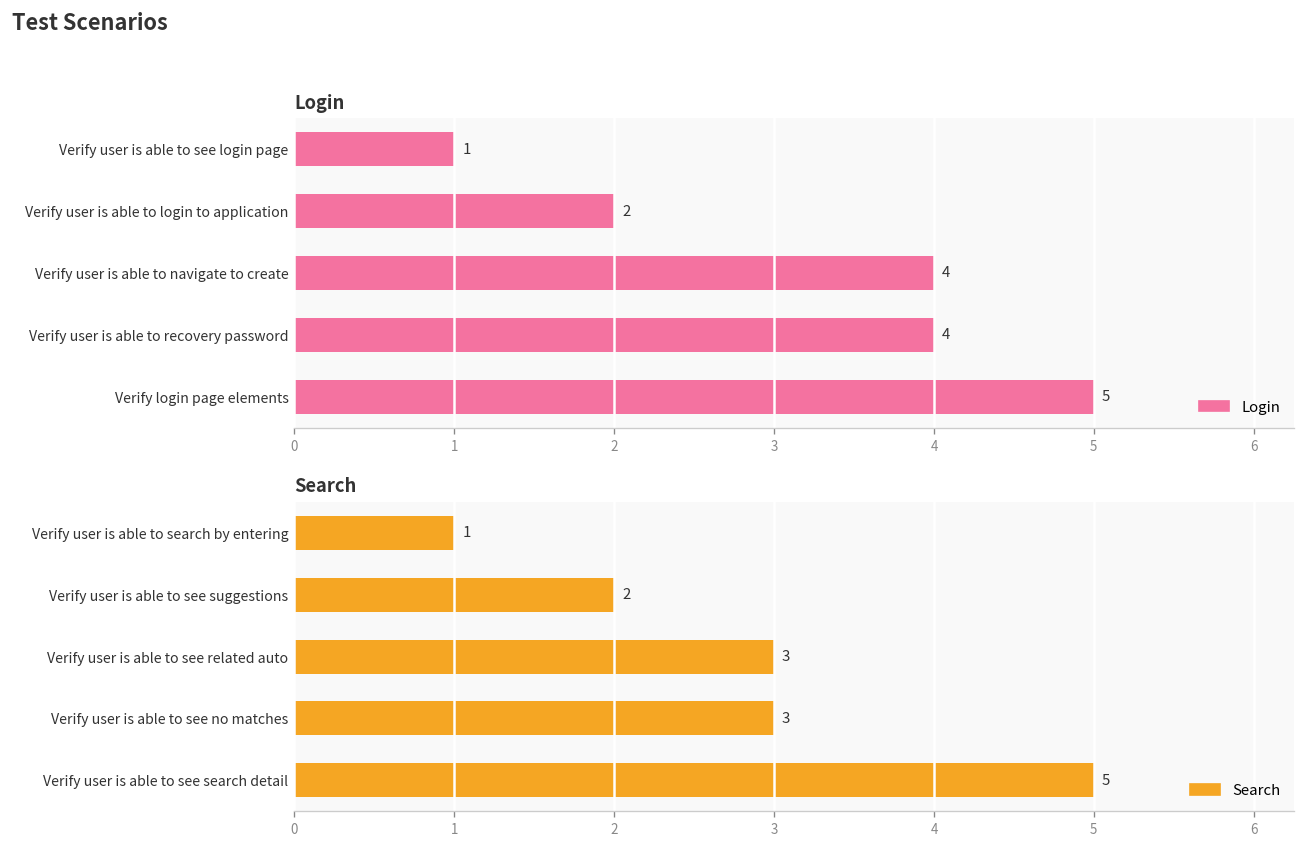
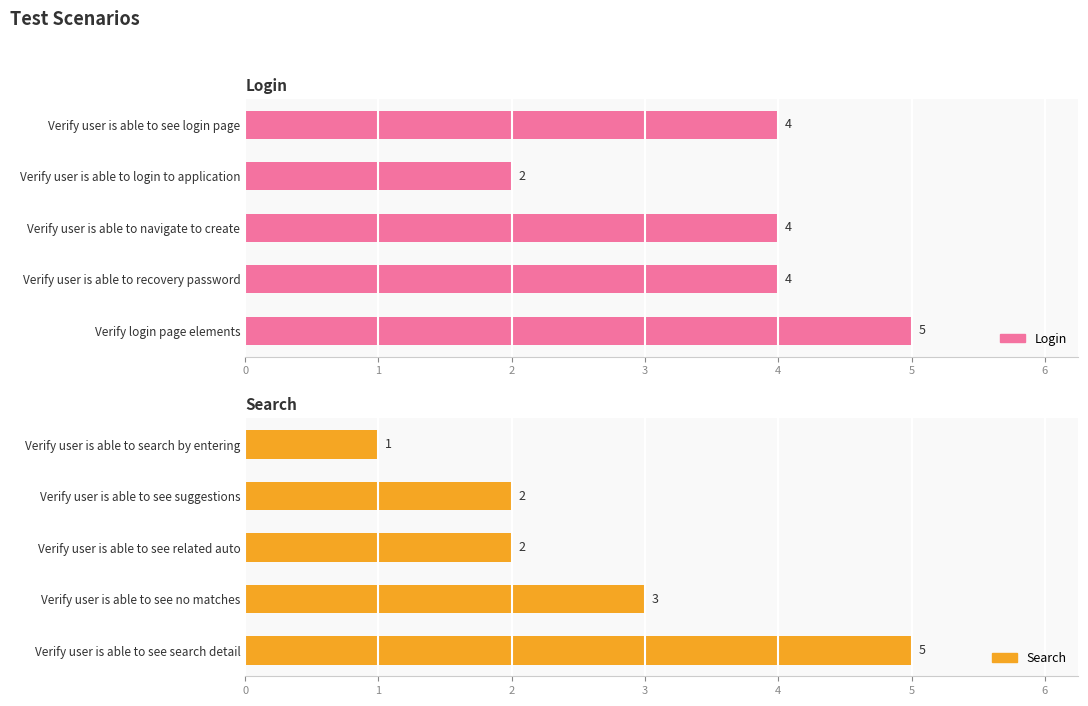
Login, Verify user is able to see login page: 1 -> 4
Search, Verify user is able to see related auto: 3 -> 2
